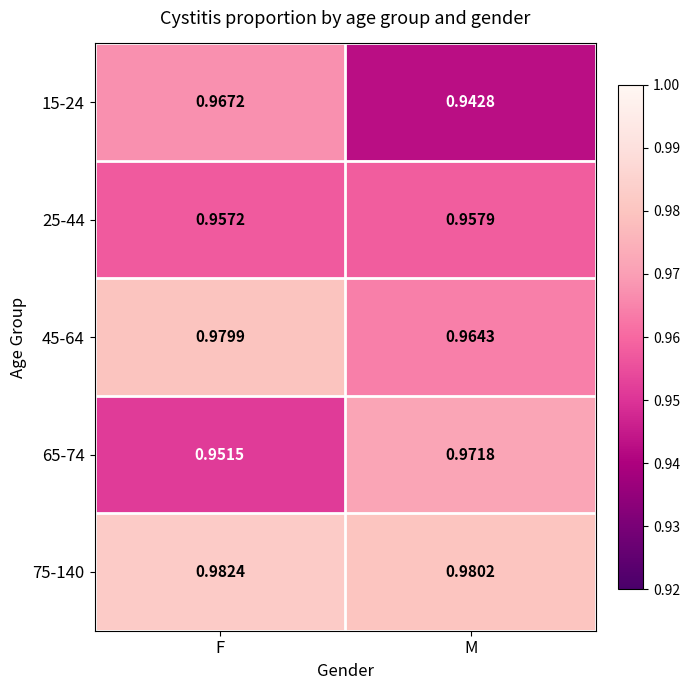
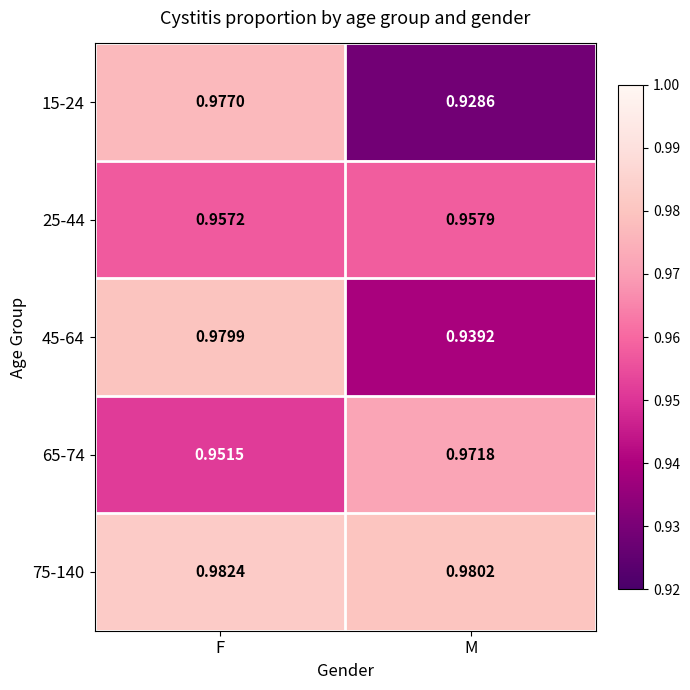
15-24, F: 0.9672 -> 0.9770
15-24, M: 0.9428 -> 0.9286
45-64, M: 0.9643 -> 0.9392
